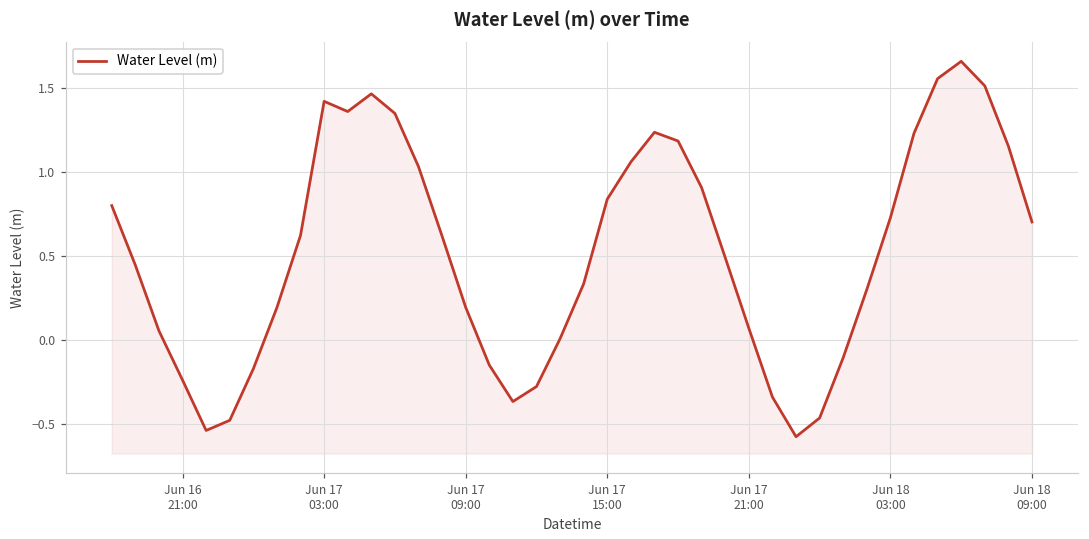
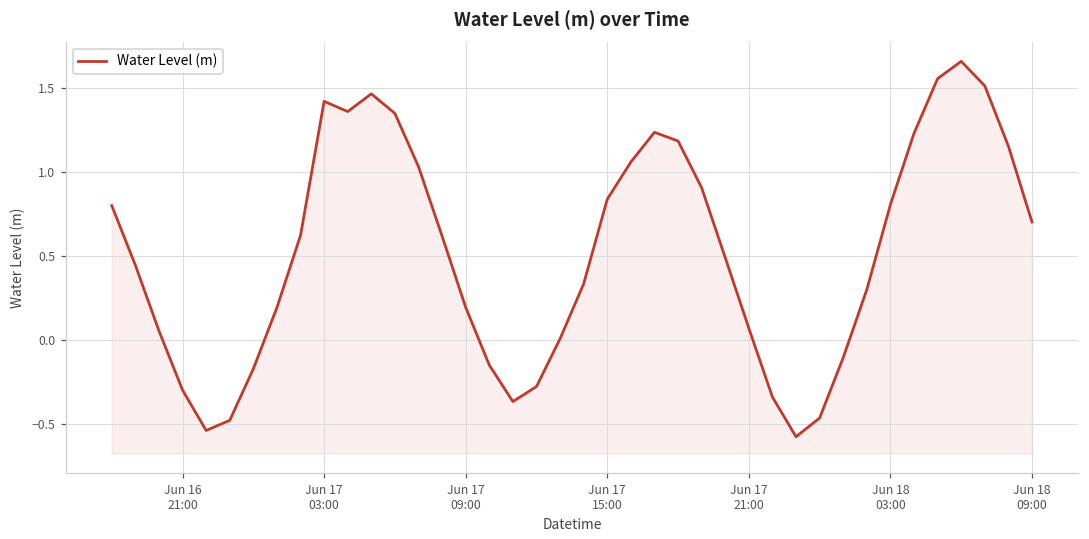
Jun 16 21:00: -0.24 -> -0.30
Jun 18 03:00: 0.73 -> 0.81
